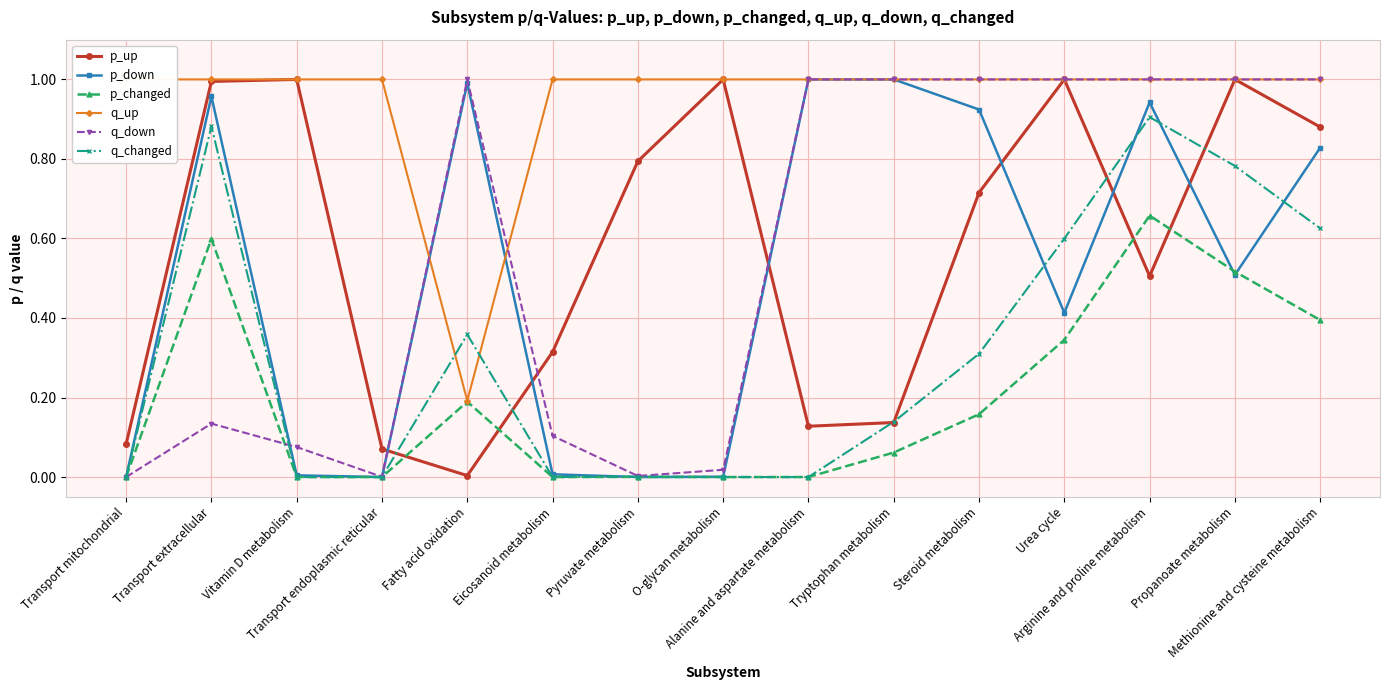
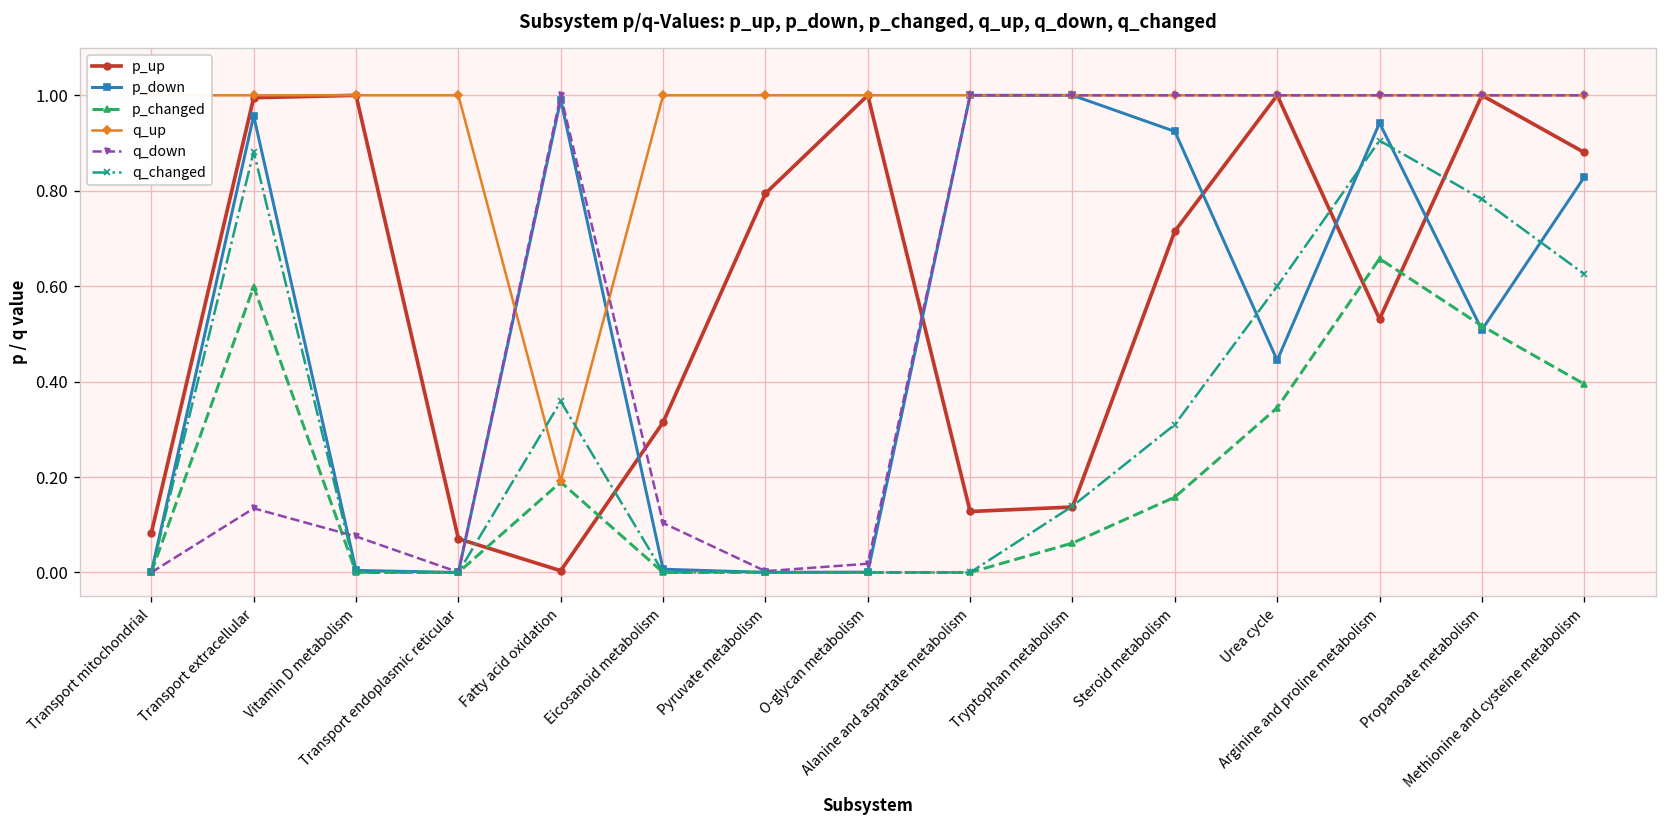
p_down, Urea cycle: 0.41 -> 0.44
p_up, Arginine and proline metabolism: 0.51 -> 0.53
